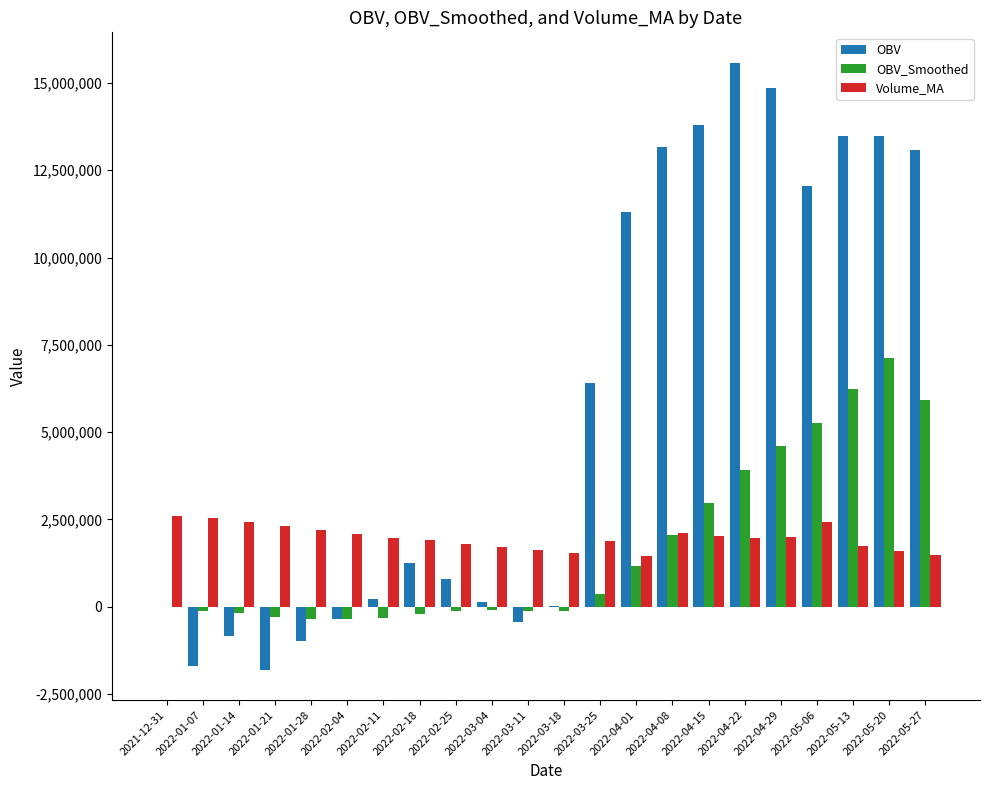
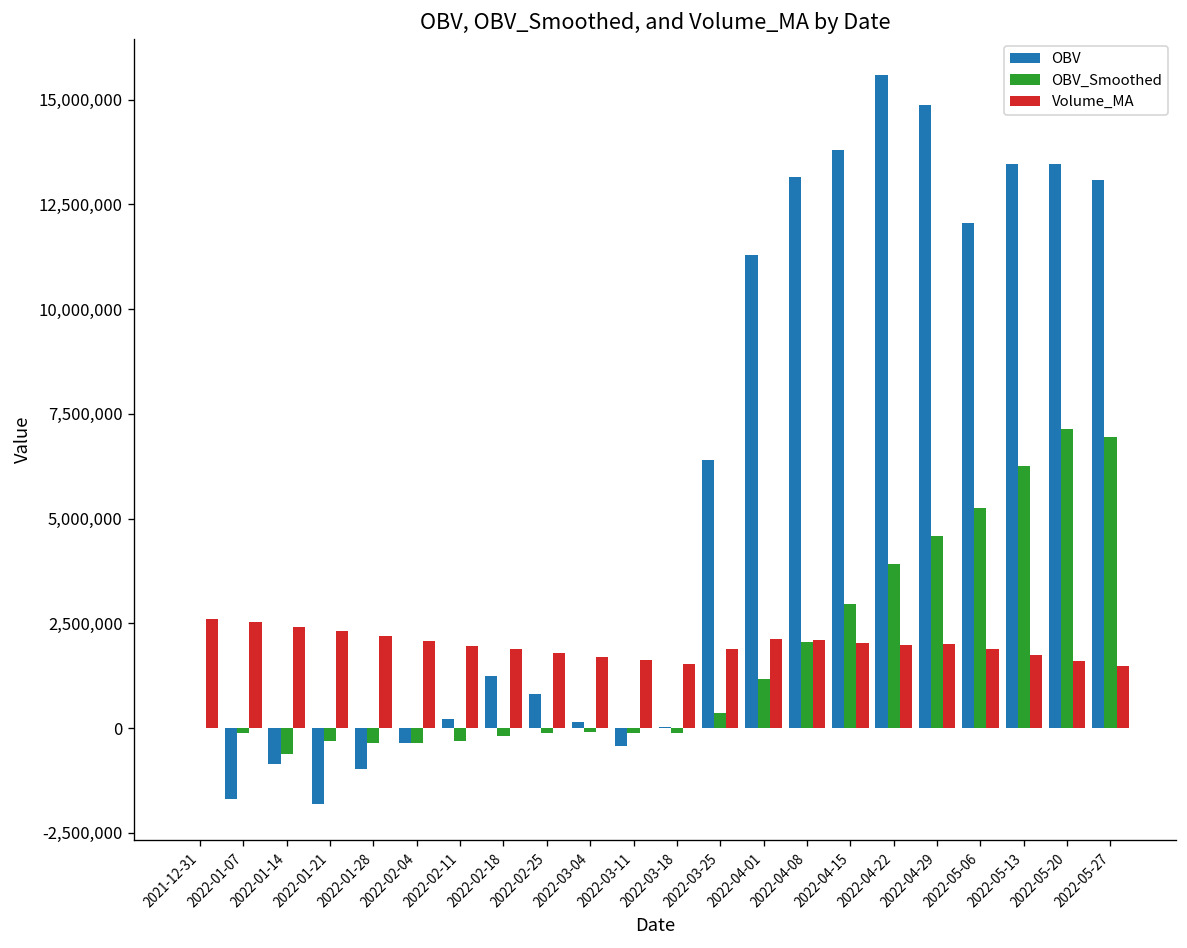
OBV_Smoothed, 2022-01-14: -200,000 -> -600,000
Volume_MA, 2022-04-01: 1,500,000 -> 2,100,000
Volume_MA, 2022-05-06: 2,400,000 -> 1,900,000
OBV_Smoothed, 2022-05-27: 5,900,000 -> 6,900,000
